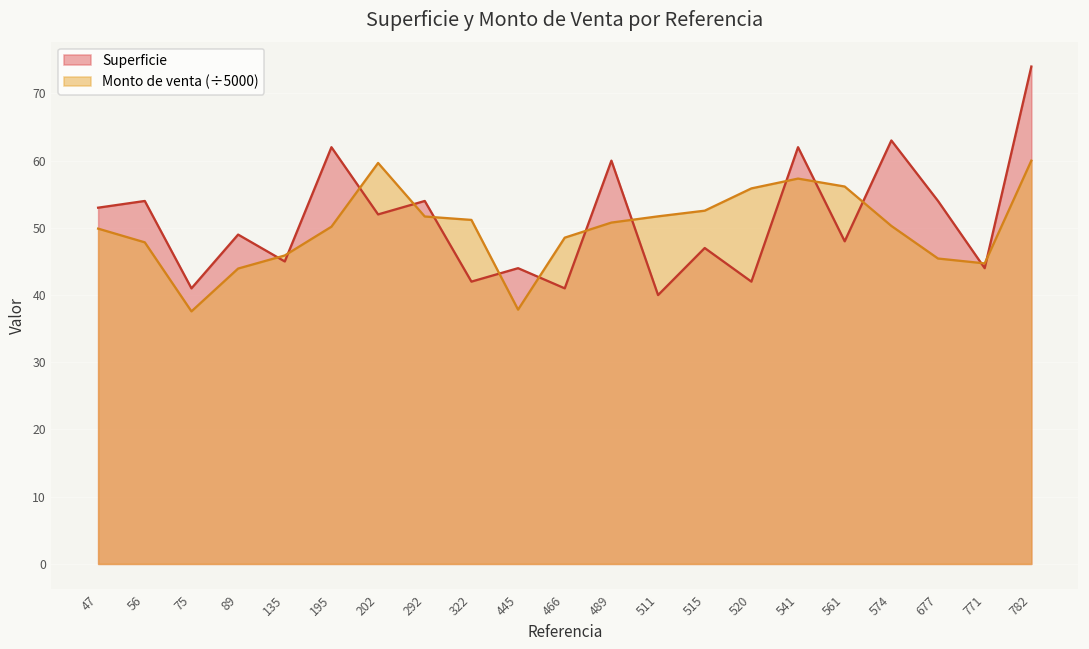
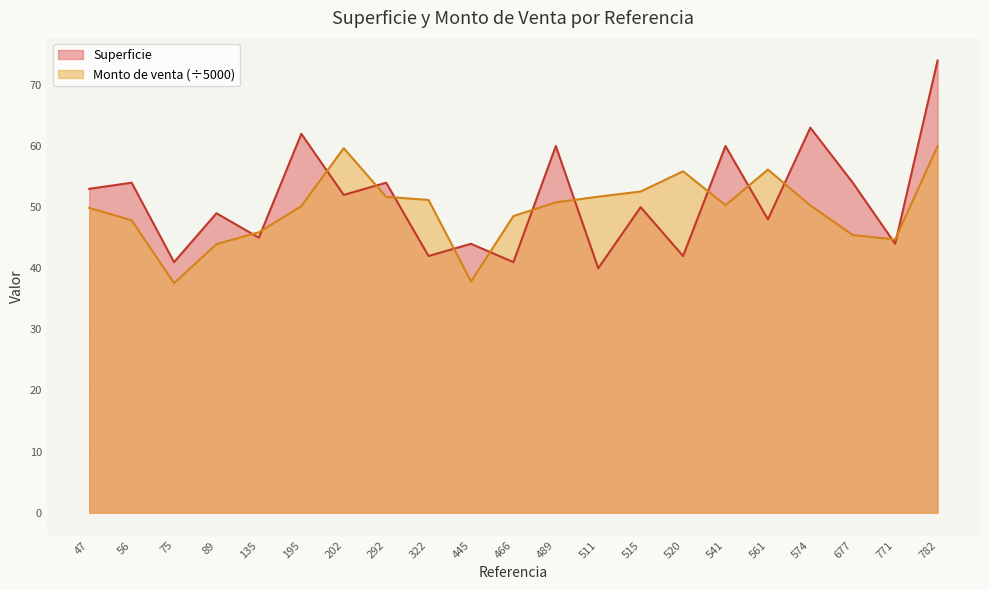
Superficie, 515: 47 -> 50
Superficie, 541: 62 -> 60
Monto de venta (÷5000), 541: 57 -> 50
